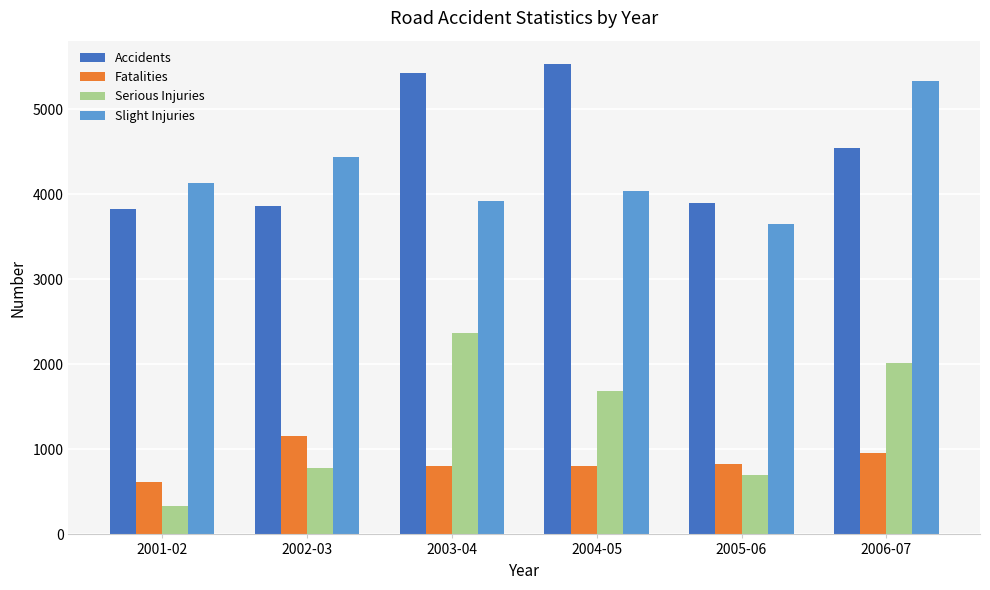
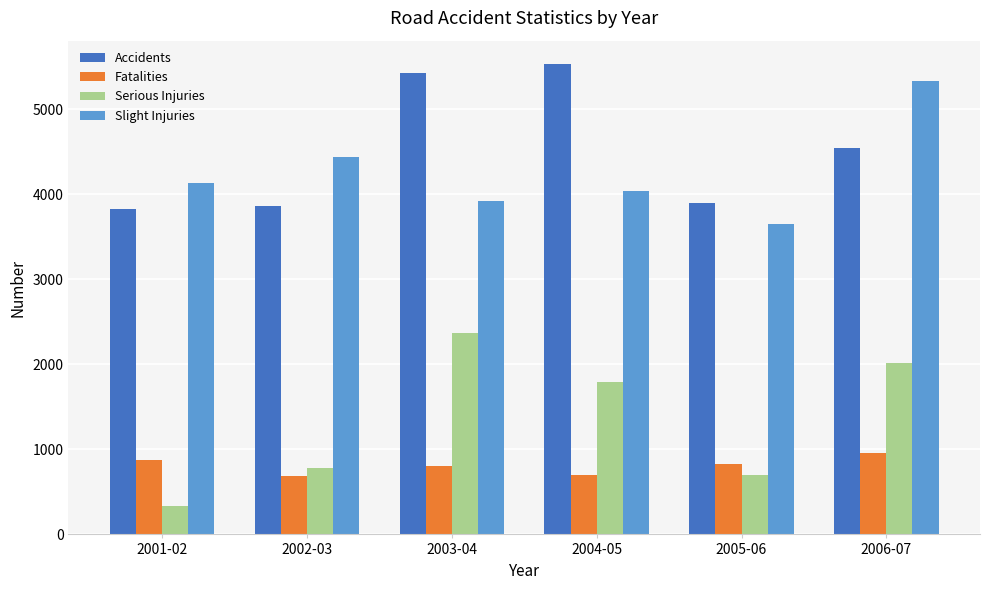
Fatalities, 2001-02: 600 -> 900
Fatalities, 2002-03: 1200 -> 700
Fatalities, 2004-05: 800 -> 700
Serious Injuries, 2004-05: 1700 -> 1800
